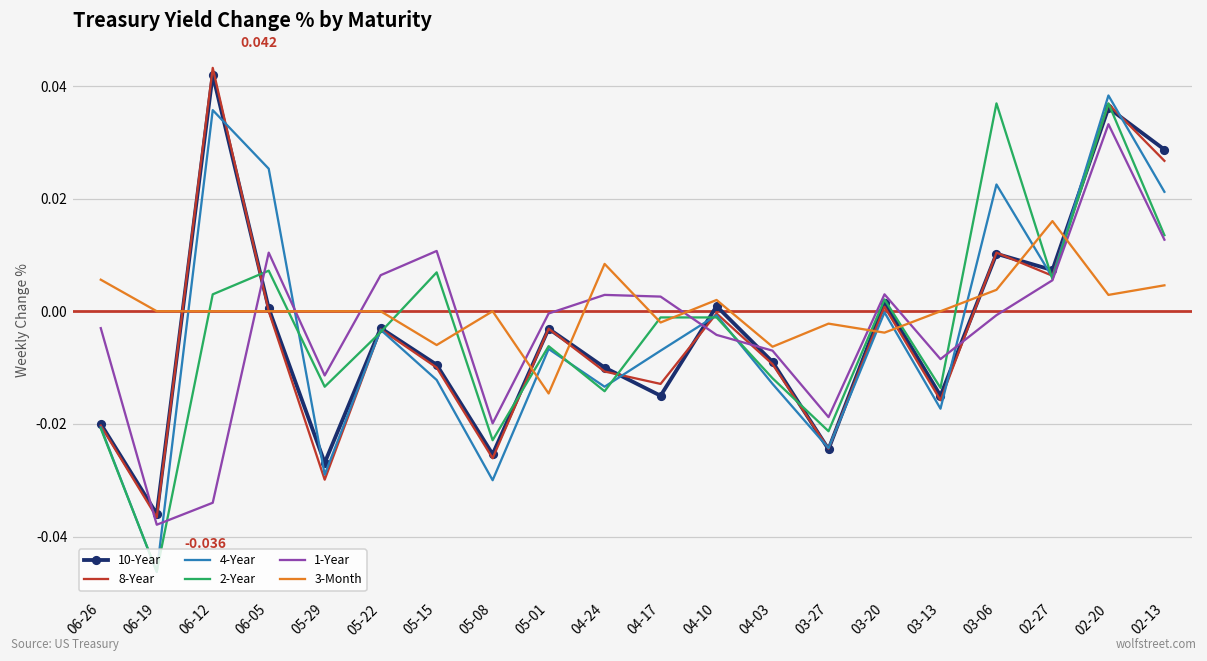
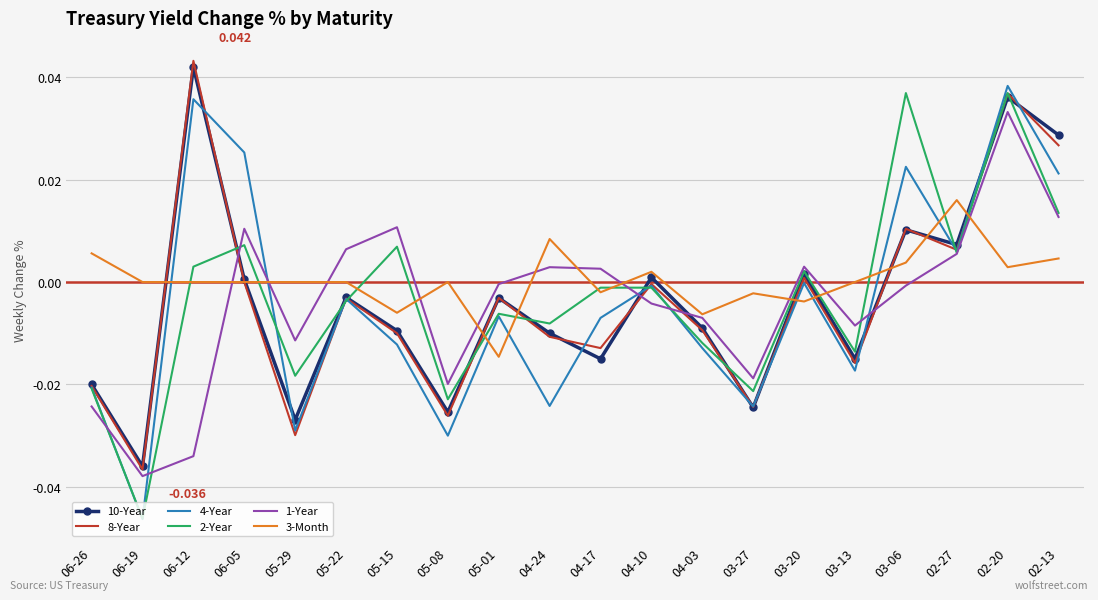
1-Year, 06-26: -0.003 -> -0.024
2-Year, 05-29: -0.013 -> -0.018
4-Year, 04-24: -0.013 -> -0.024
2-Year, 04-24: -0.014 -> -0.008
